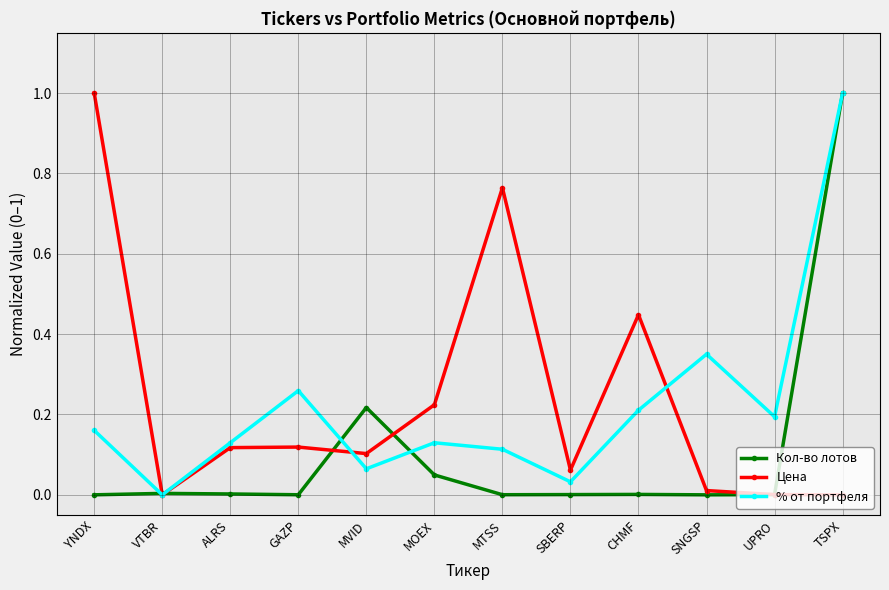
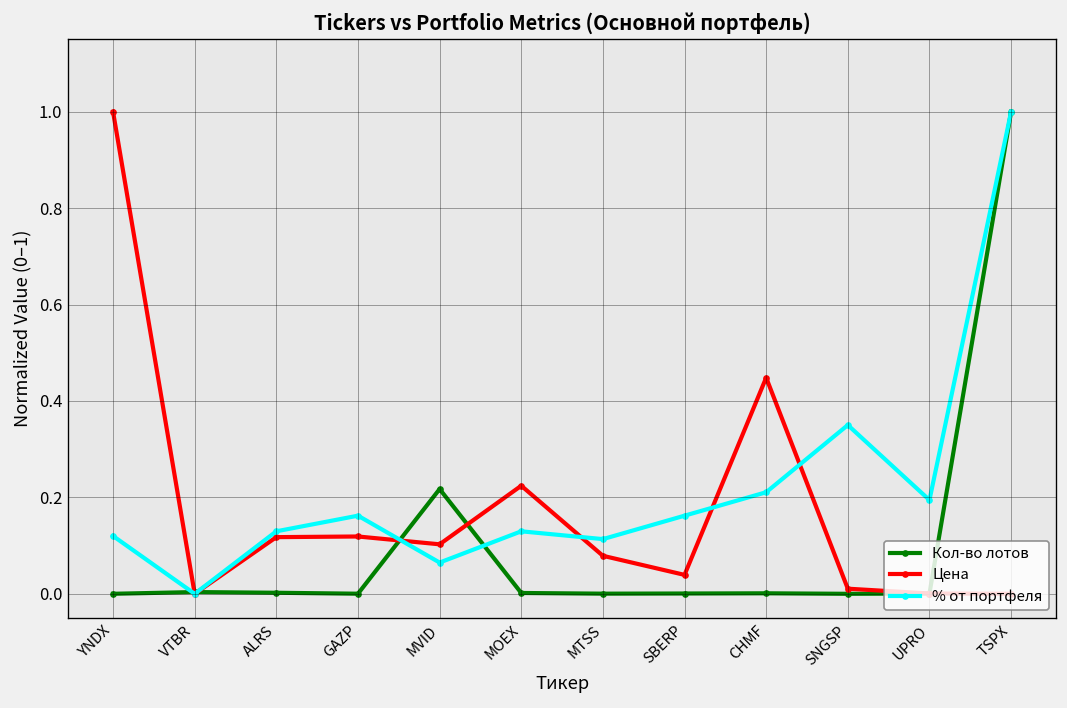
% от портфеля, YNDX: 0.16 -> 0.12
% от портфеля, GAZP: 0.26 -> 0.16
Кол-во лотов, MOEX: 0.05 -> 0.00
Цена, MTSS: 0.76 -> 0.08
Цена, SBERP: 0.06 -> 0.04
% от портфеля, SBERP: 0.03 -> 0.16
